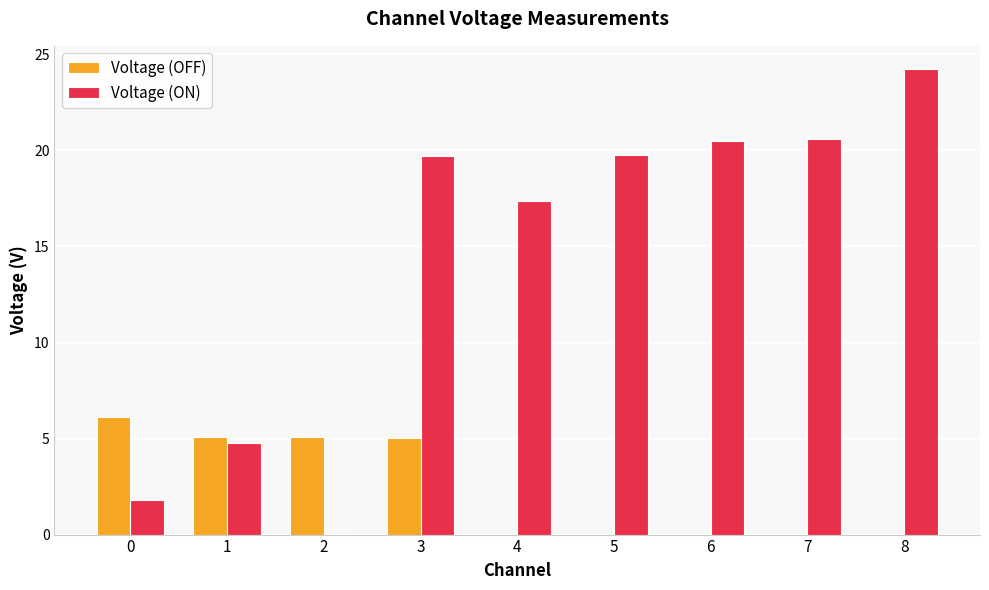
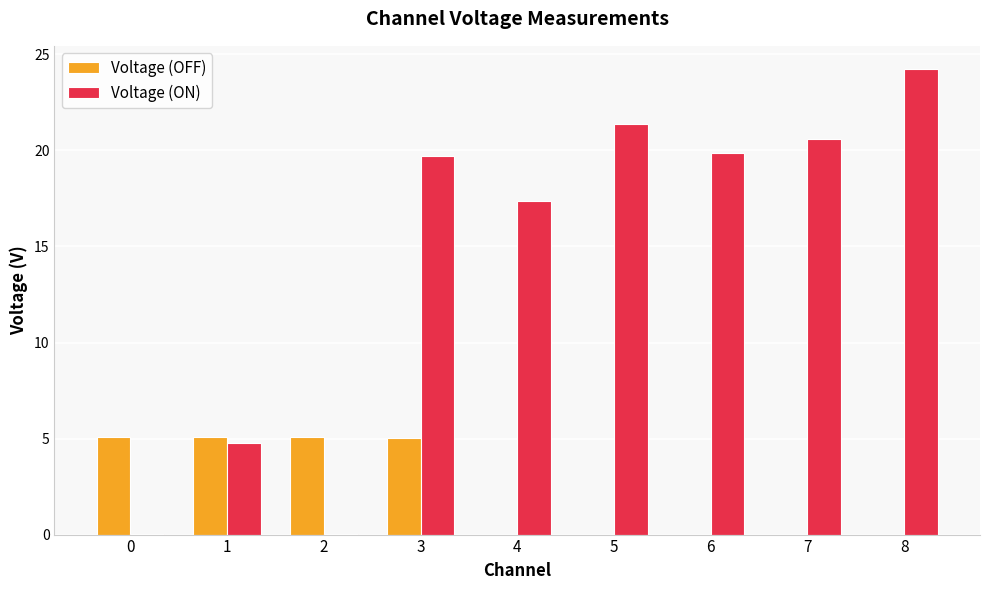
Voltage (OFF), 0: 6.1 -> 5.1
Voltage (ON), 0: 1.8 -> 0.0
Voltage (ON), 5: 19.8 -> 21.4
Voltage (ON), 6: 20.5 -> 19.9
